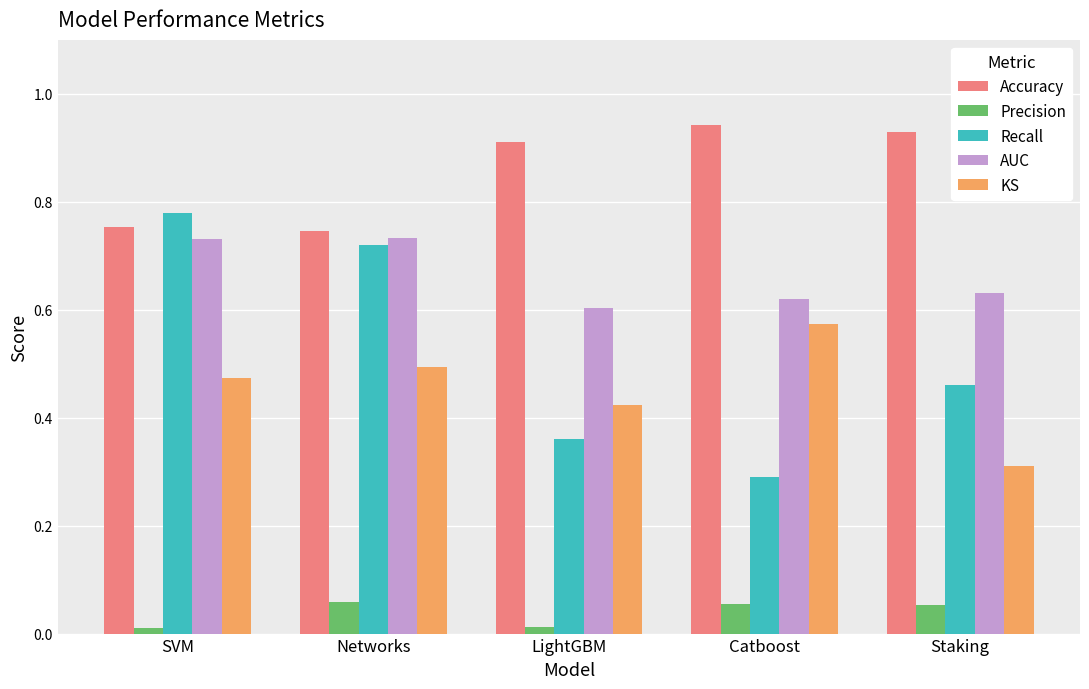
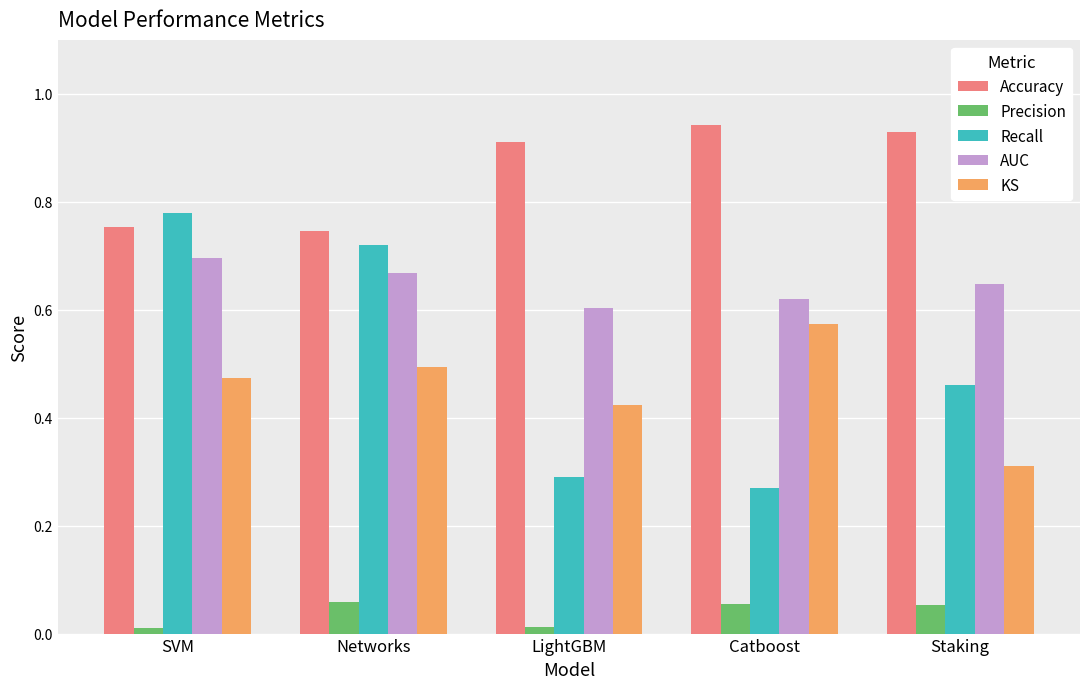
AUC, SVM: 0.73 -> 0.70
AUC, Networks: 0.73 -> 0.67
Recall, LightGBM: 0.36 -> 0.29
Recall, Catboost: 0.29 -> 0.27
AUC, Staking: 0.63 -> 0.65
